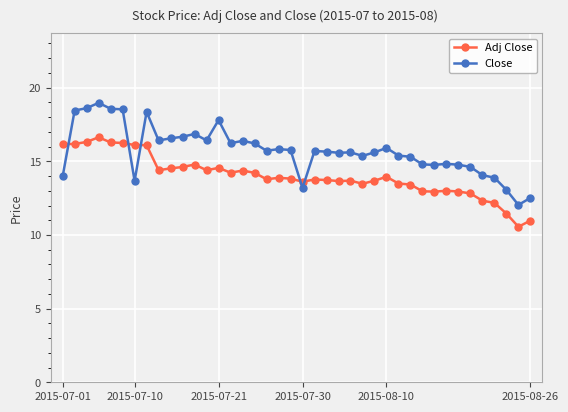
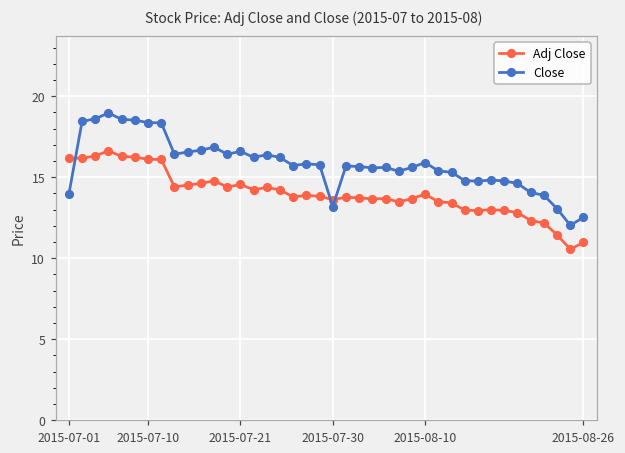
Close, 2015-07-10: 13.7 -> 18.4
Close, 2015-07-21: 17.8 -> 16.6
